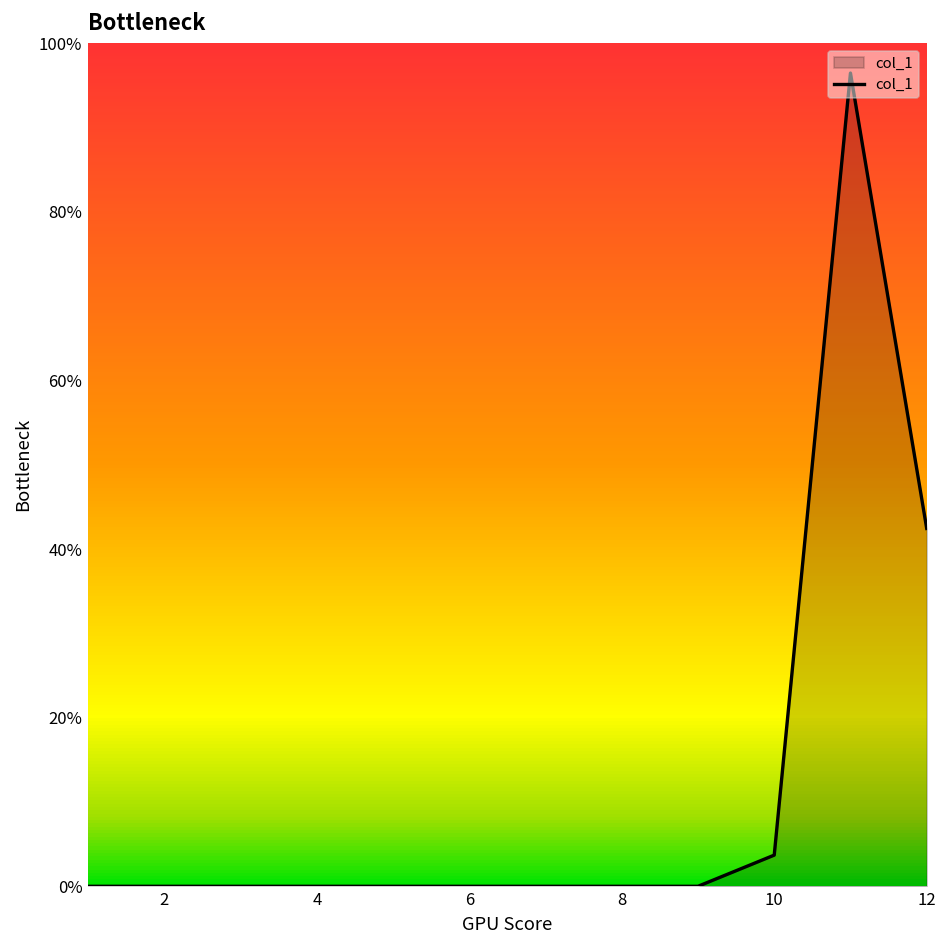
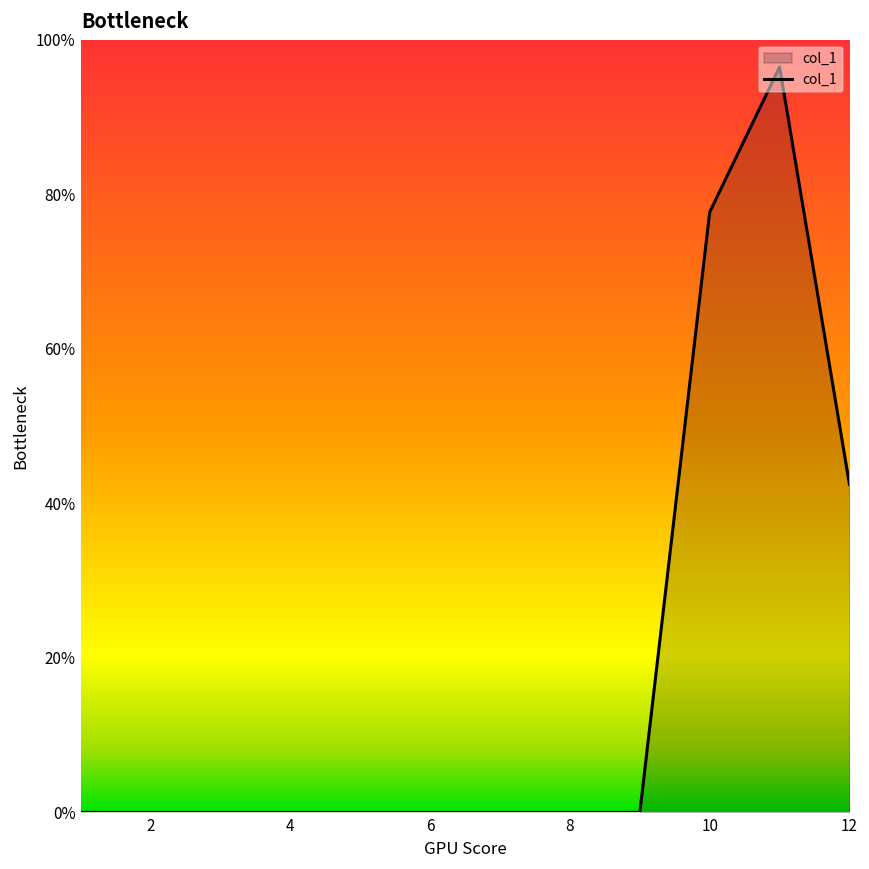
10: 4% -> 78%
